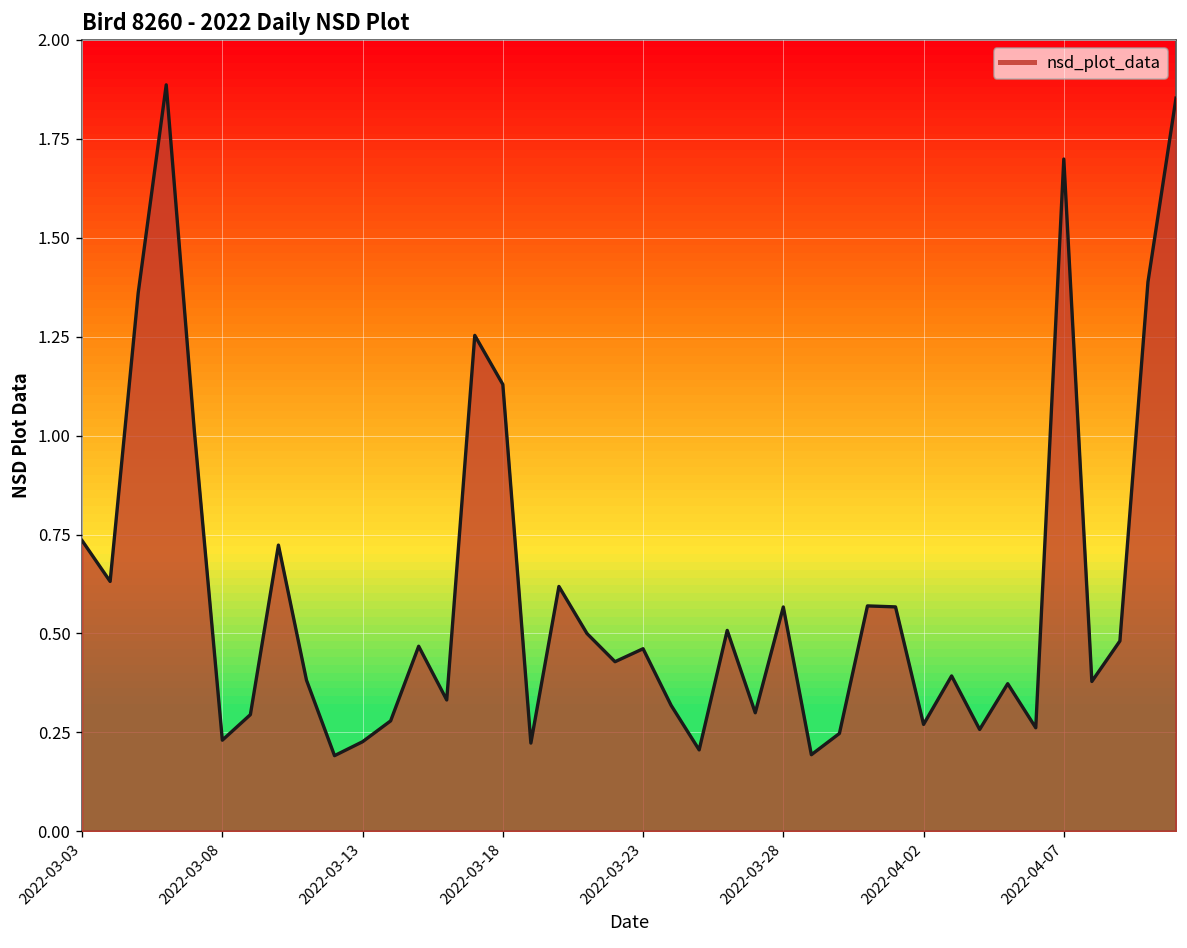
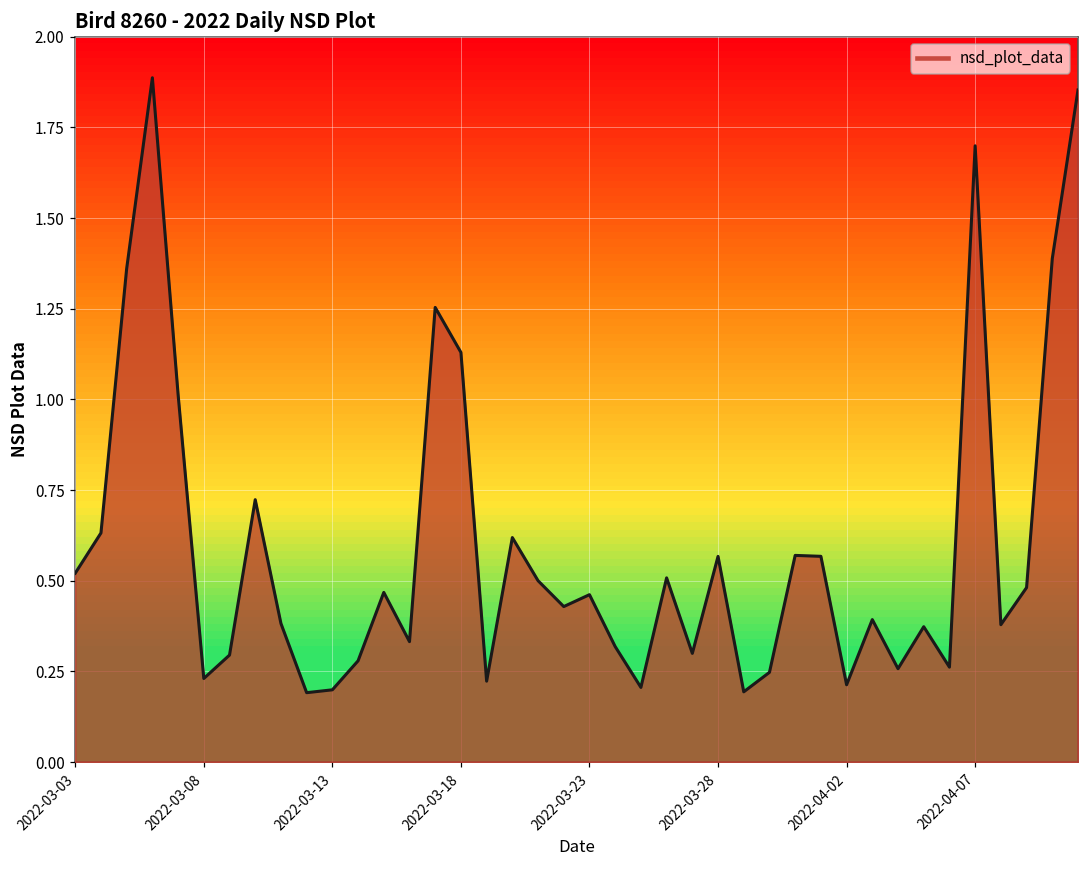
2022-03-03: 0.73 -> 0.52
2022-03-13: 0.23 -> 0.20
2022-04-02: 0.27 -> 0.21
